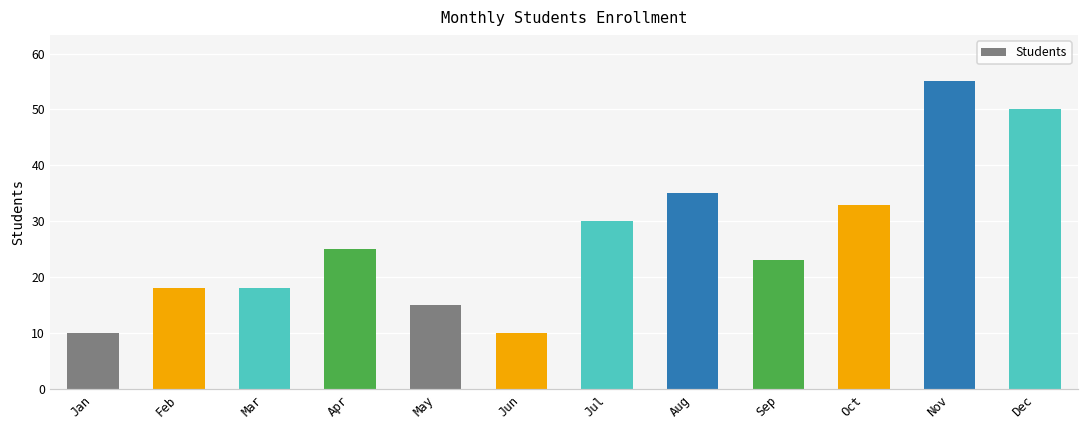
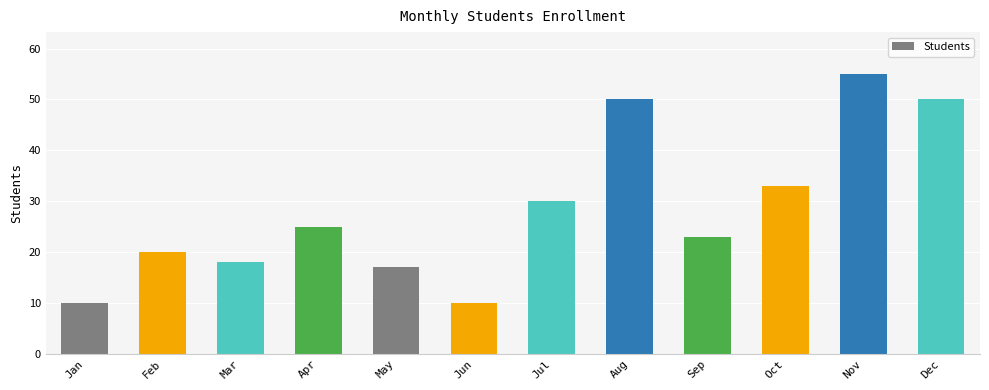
Feb: 18 -> 20
May: 15 -> 17
Aug: 35 -> 50
